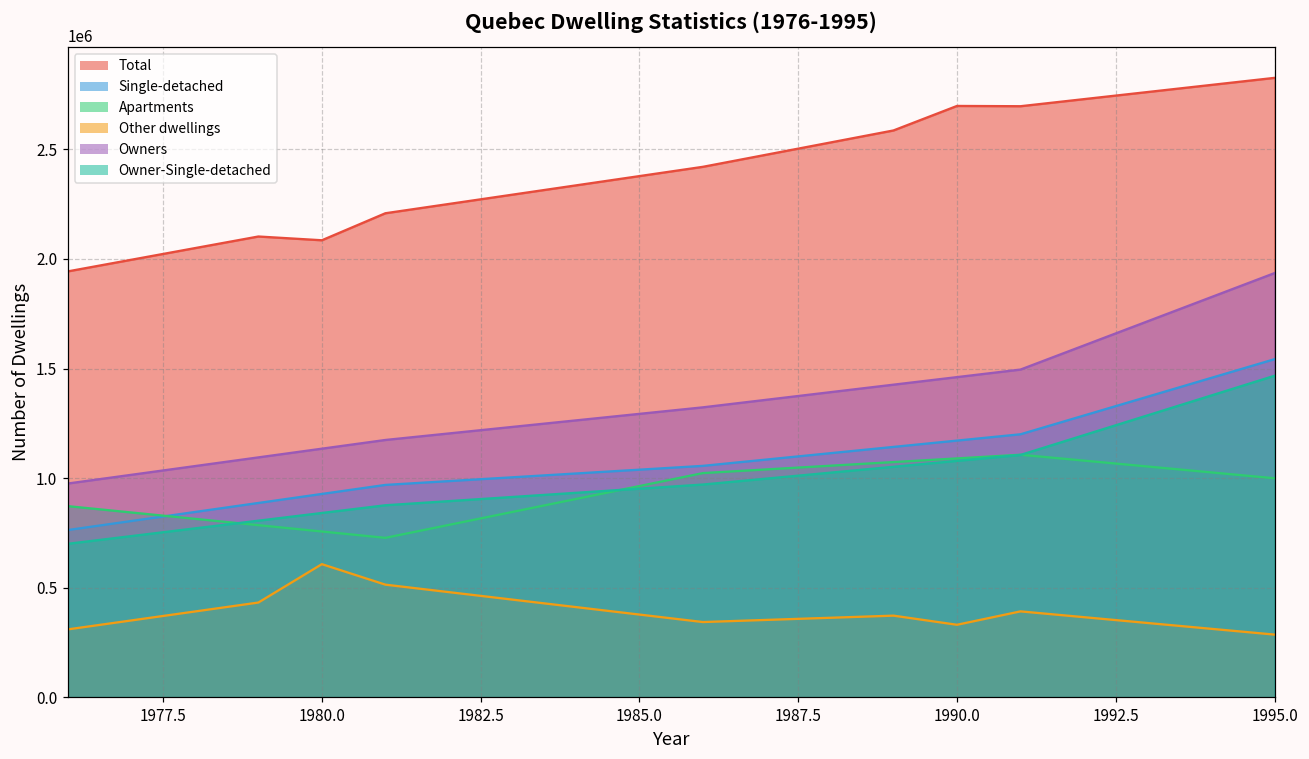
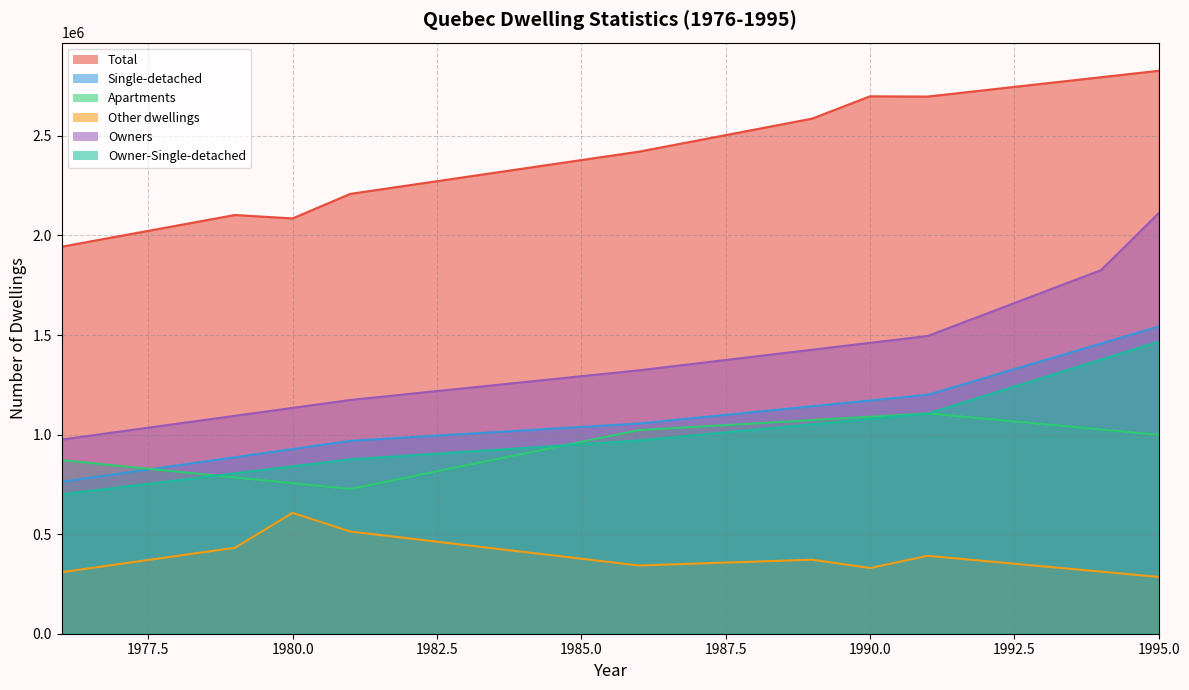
Owners, 1995.0: 1940000 -> 2110000
